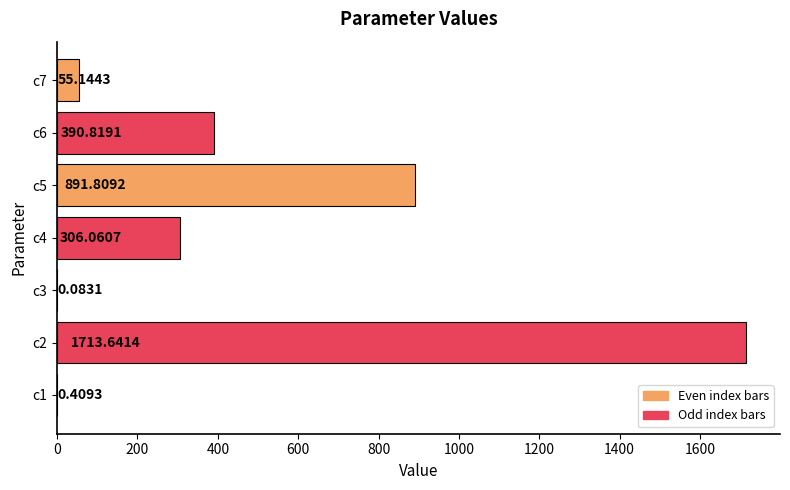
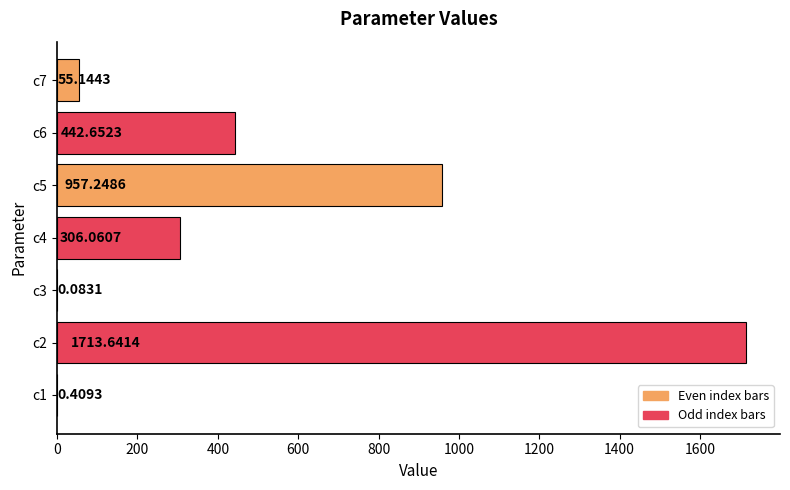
c6: 390.8191 -> 442.6523
c5: 891.8092 -> 957.2486
